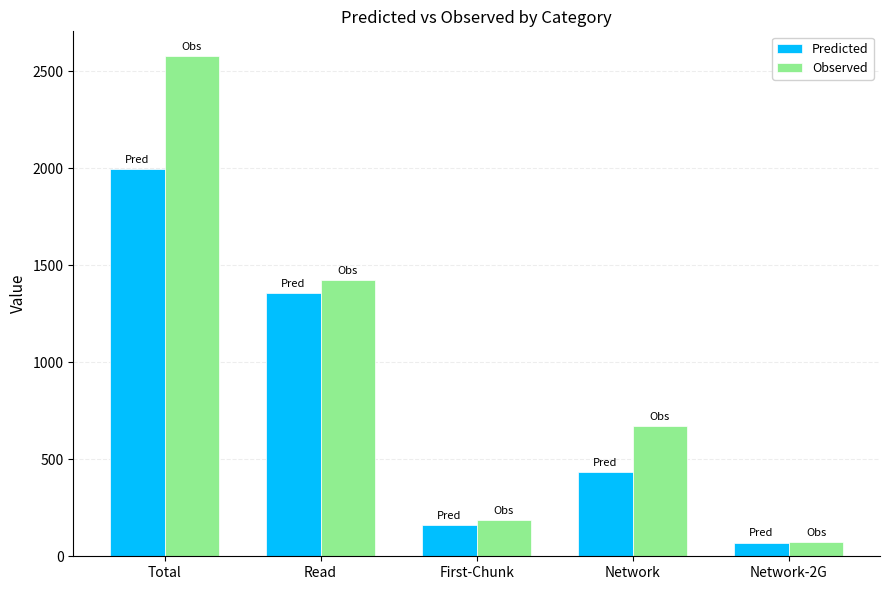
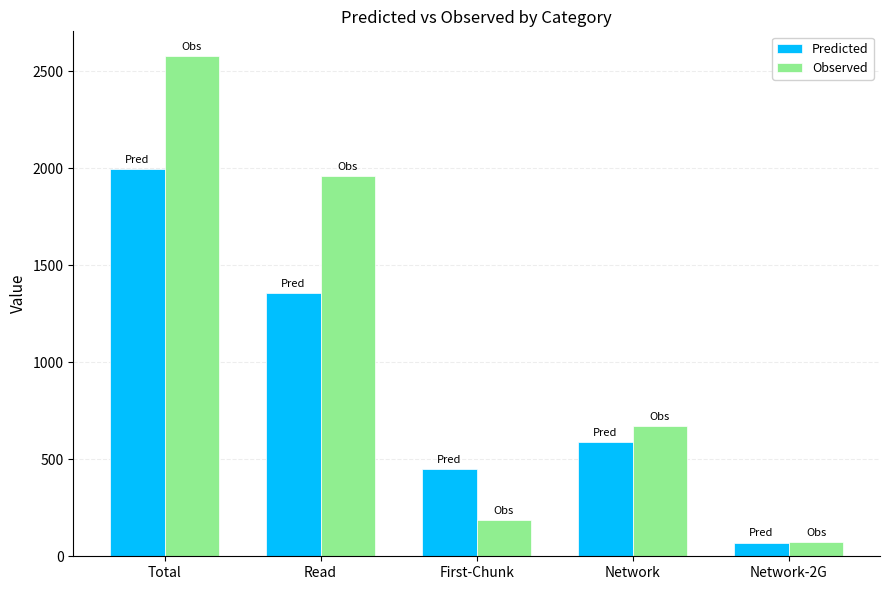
Observed, Read: 1430 -> 1960
Predicted, First-Chunk: 160 -> 450
Predicted, Network: 440 -> 590
